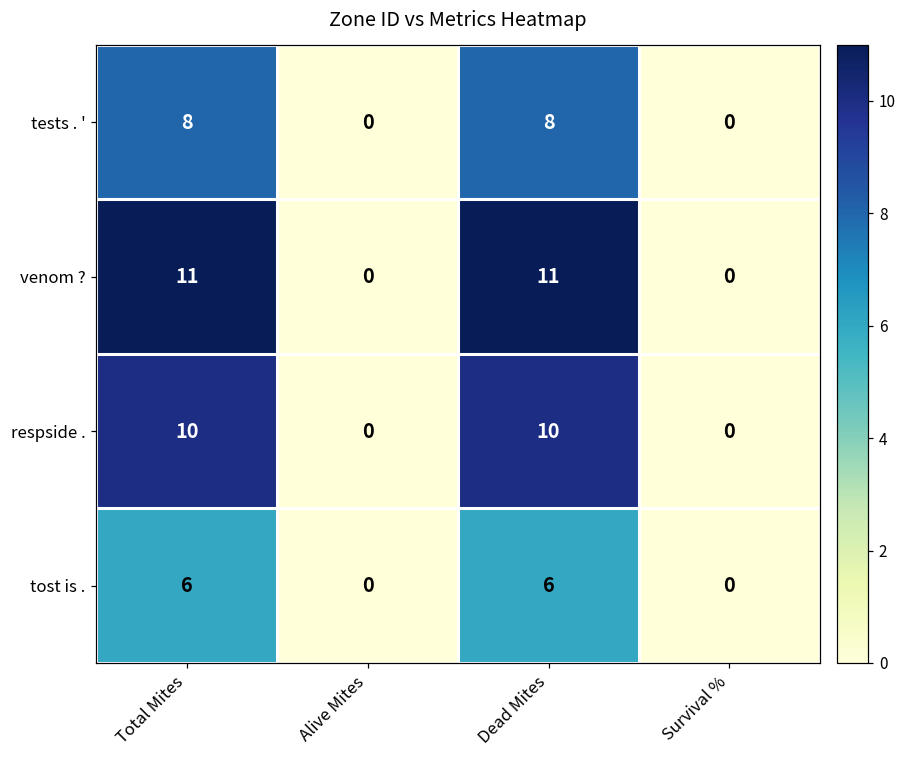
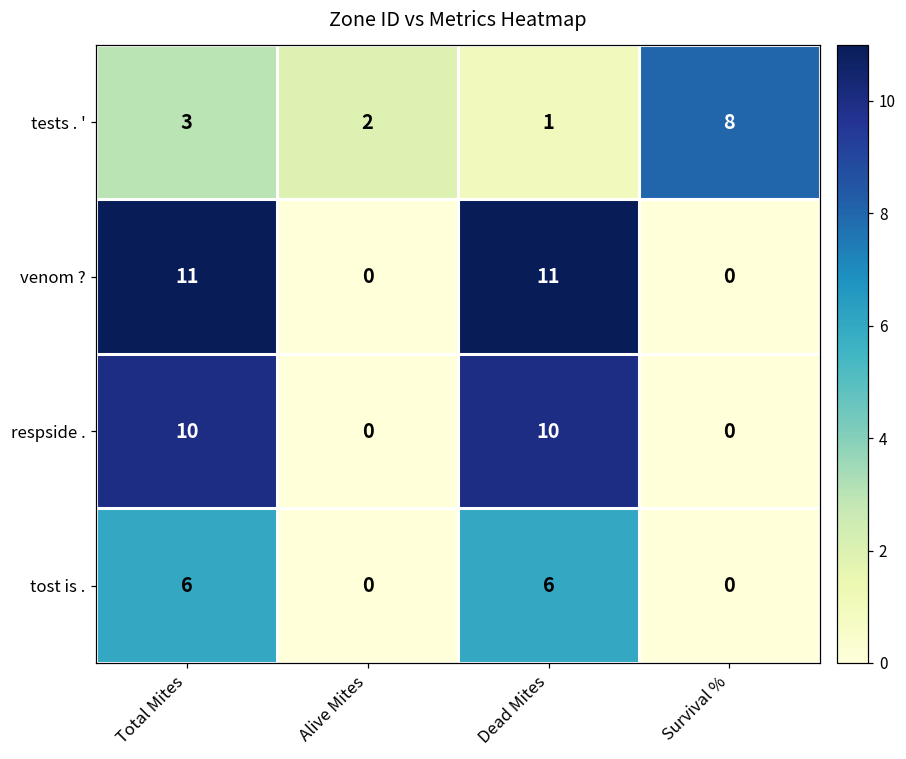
tests . ', Total Mites: 8 -> 3
tests . ', Alive Mites: 0 -> 2
tests . ', Dead Mites: 8 -> 1
tests . ', Survival %: 0 -> 8
